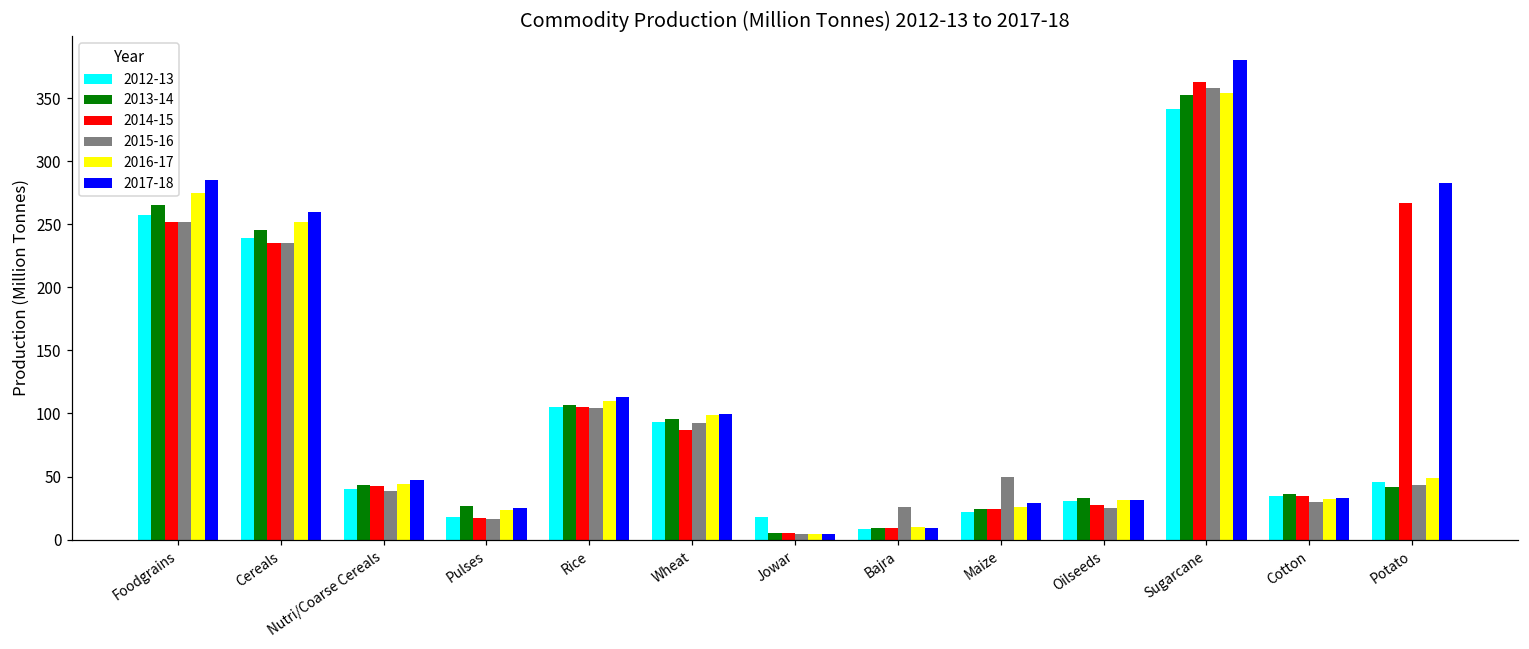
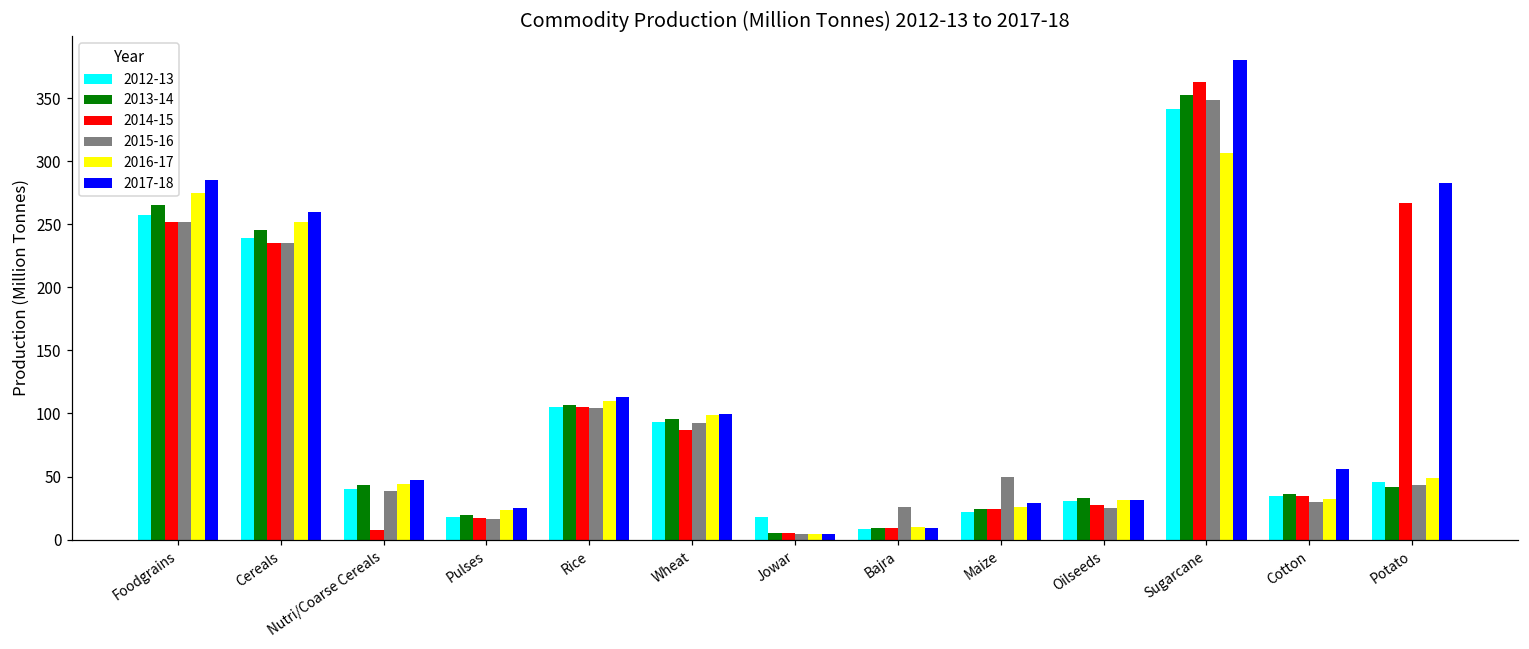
2014-15, Nutri/Coarse Cereals: 43 -> 8
2013-14, Pulses: 27 -> 19
2015-16, Sugarcane: 358 -> 348
2016-17, Sugarcane: 354 -> 306
2017-18, Cotton: 33 -> 56
